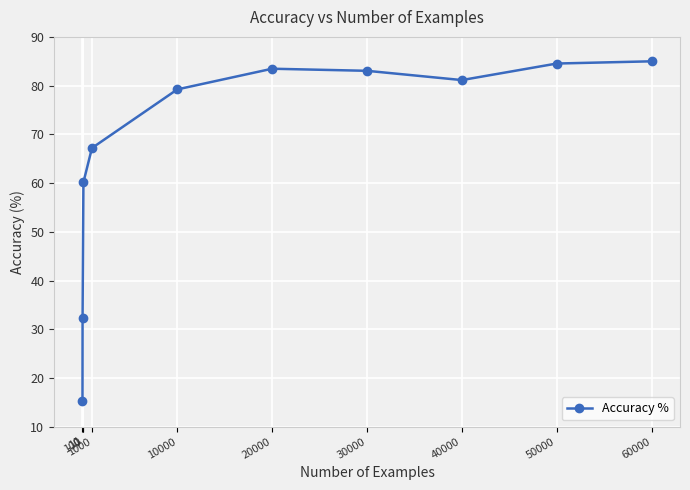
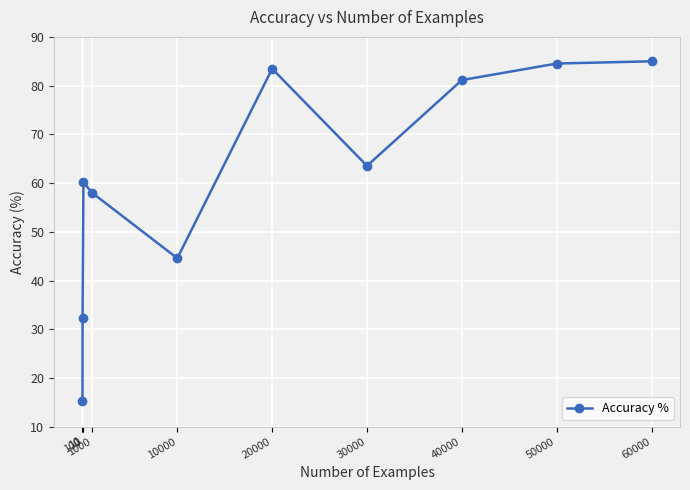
1000: 67 -> 58
10000: 79 -> 45
30000: 83 -> 64
